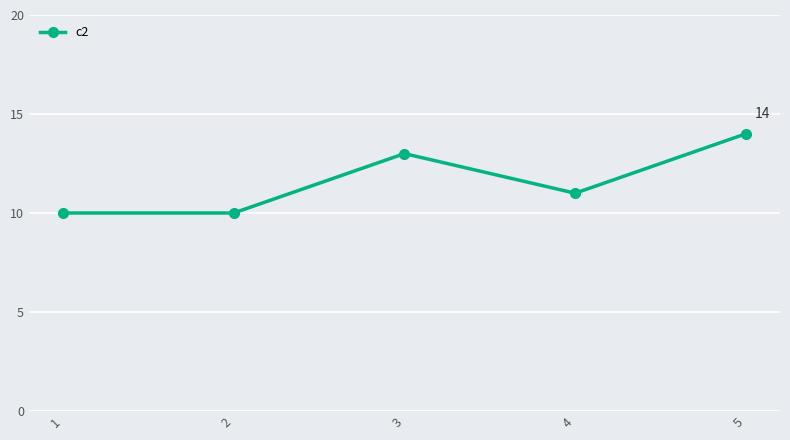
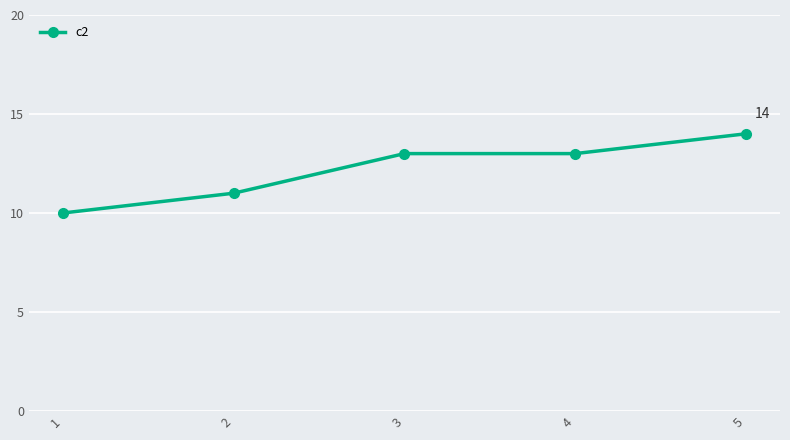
2: 10 -> 11
4: 11 -> 13
